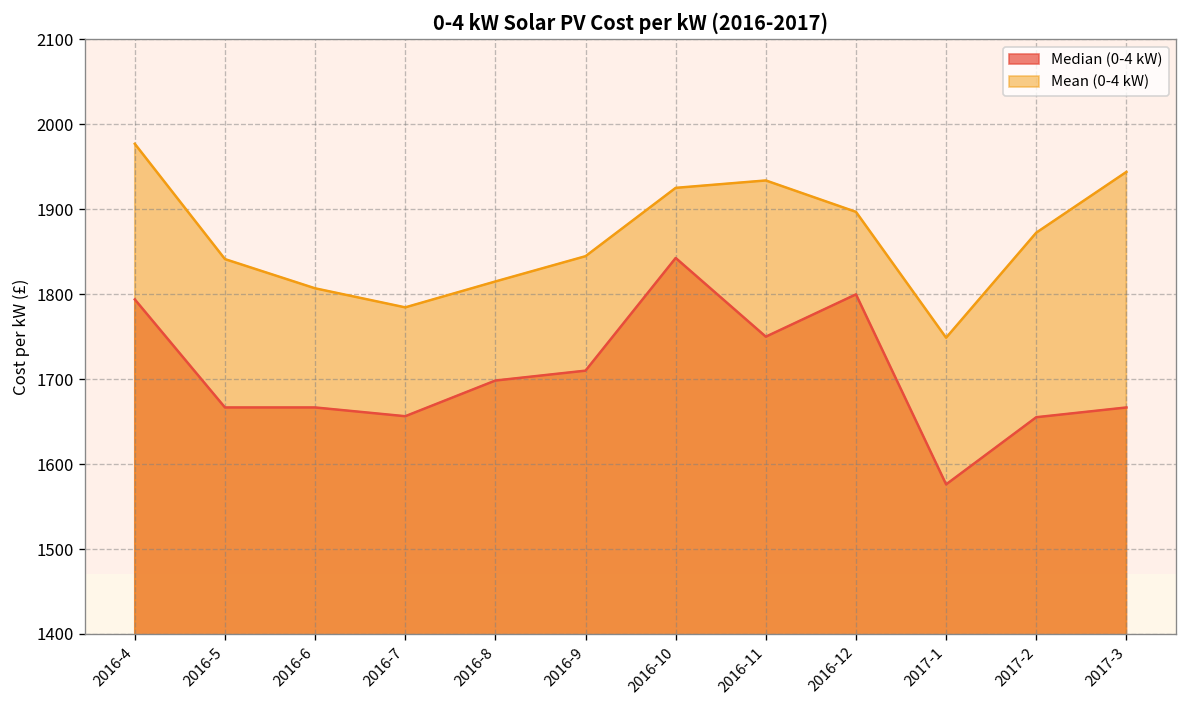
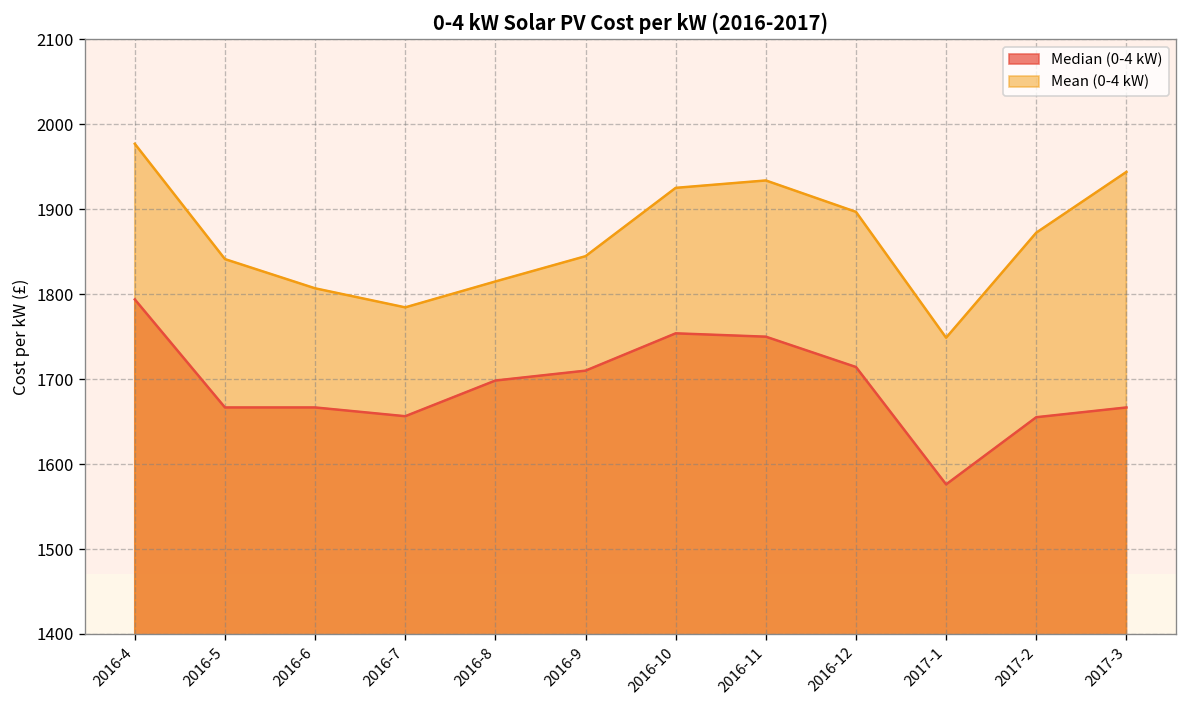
Median (0-4 kW), 2016-10: 1840 -> 1750
Median (0-4 kW), 2016-12: 1800 -> 1710
